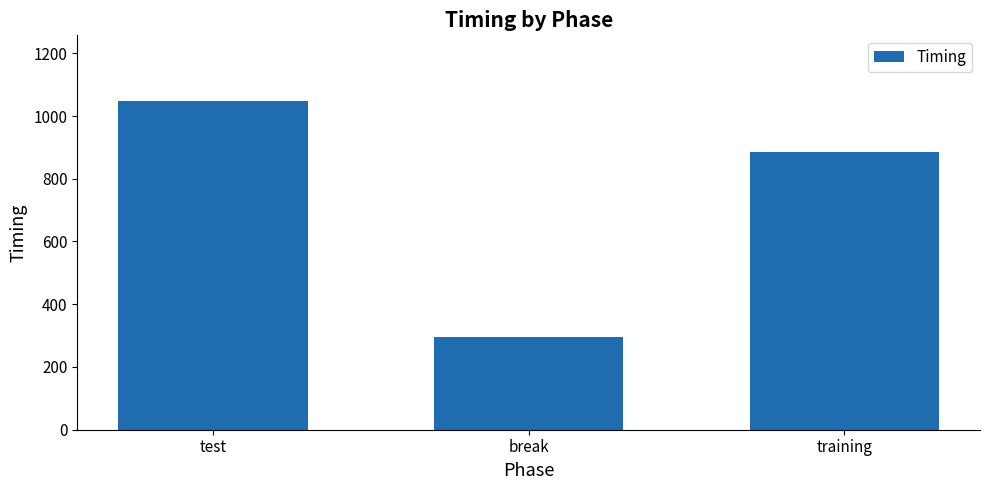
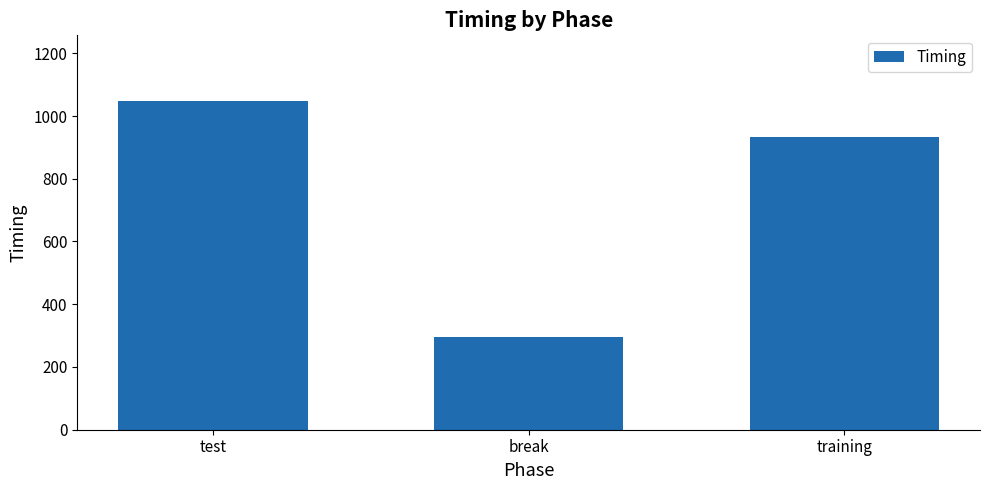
training: 890 -> 930
